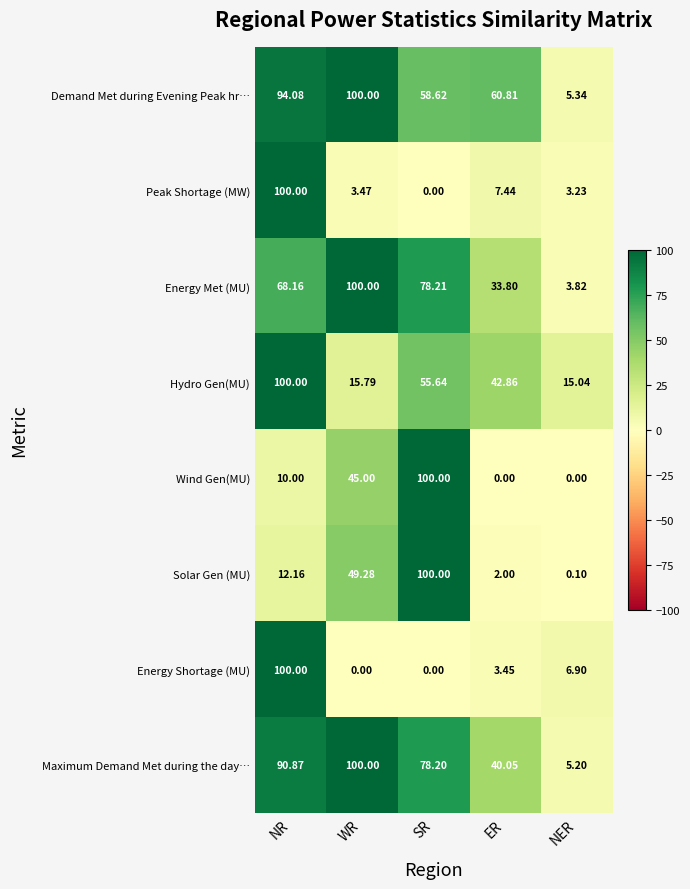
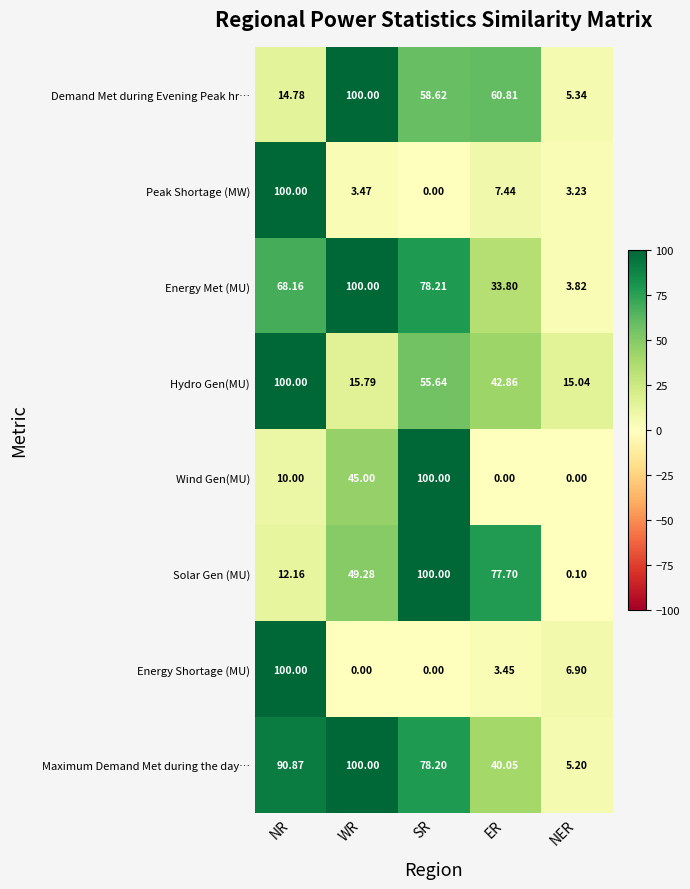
Demand Met during Evening Peak hr…, NR: 94.08 -> 14.78
Solar Gen (MU), ER: 2.00 -> 77.70
